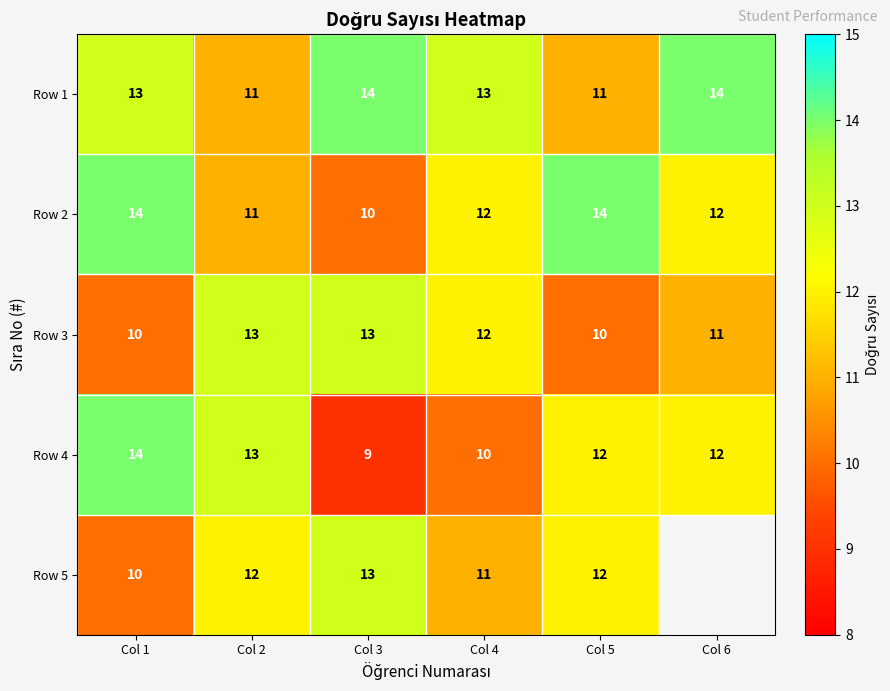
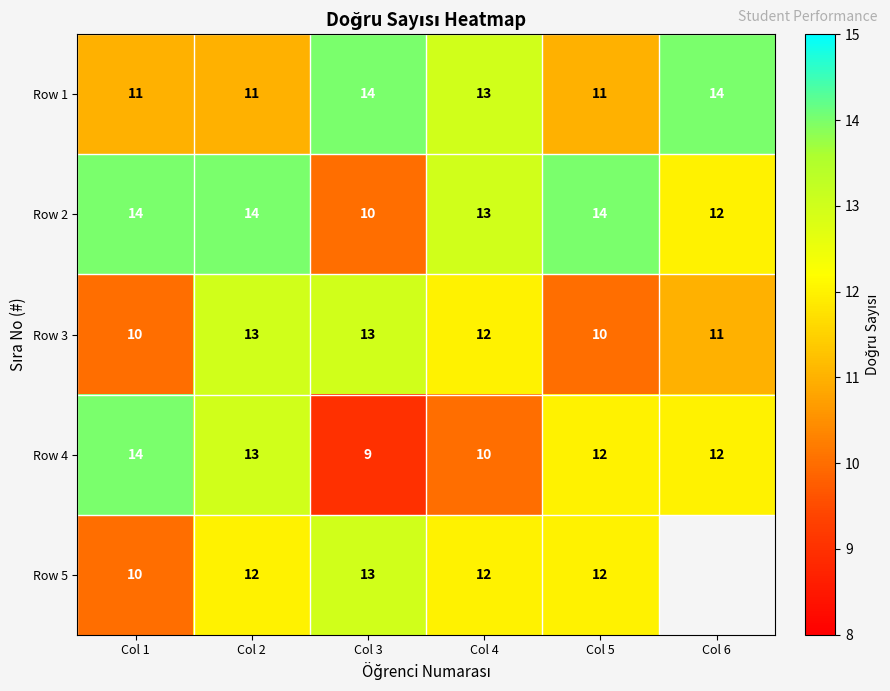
Row 1, Col 1: 13 -> 11
Row 2, Col 2: 11 -> 14
Row 2, Col 4: 12 -> 13
Row 5, Col 4: 11 -> 12
